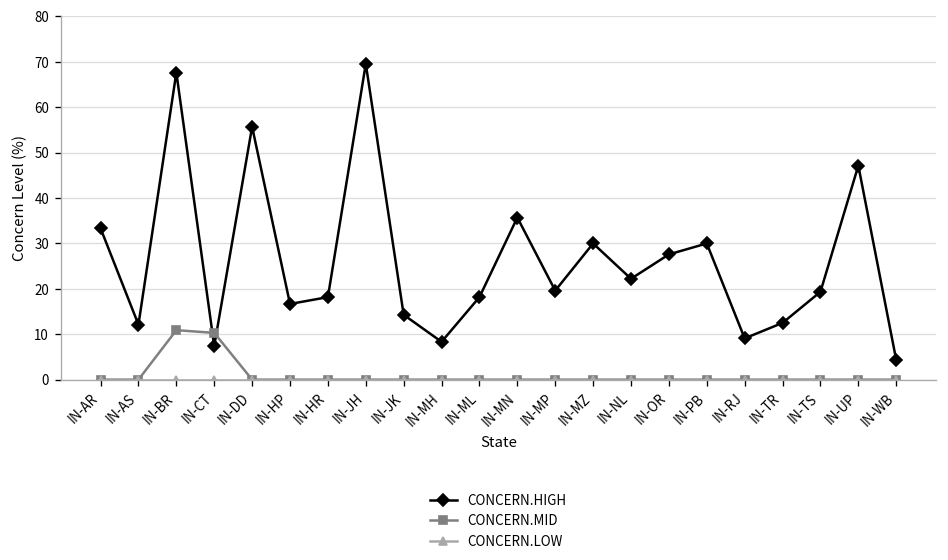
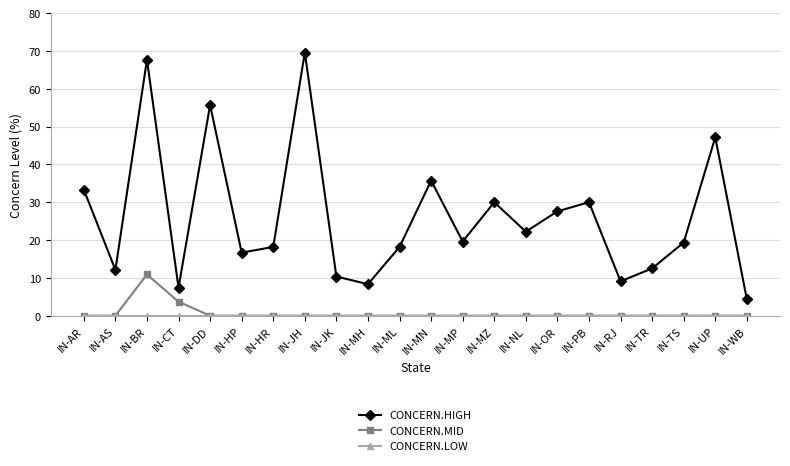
CONCERN.MID, IN-CT: 10 -> 4
CONCERN.HIGH, IN-JK: 14 -> 10
